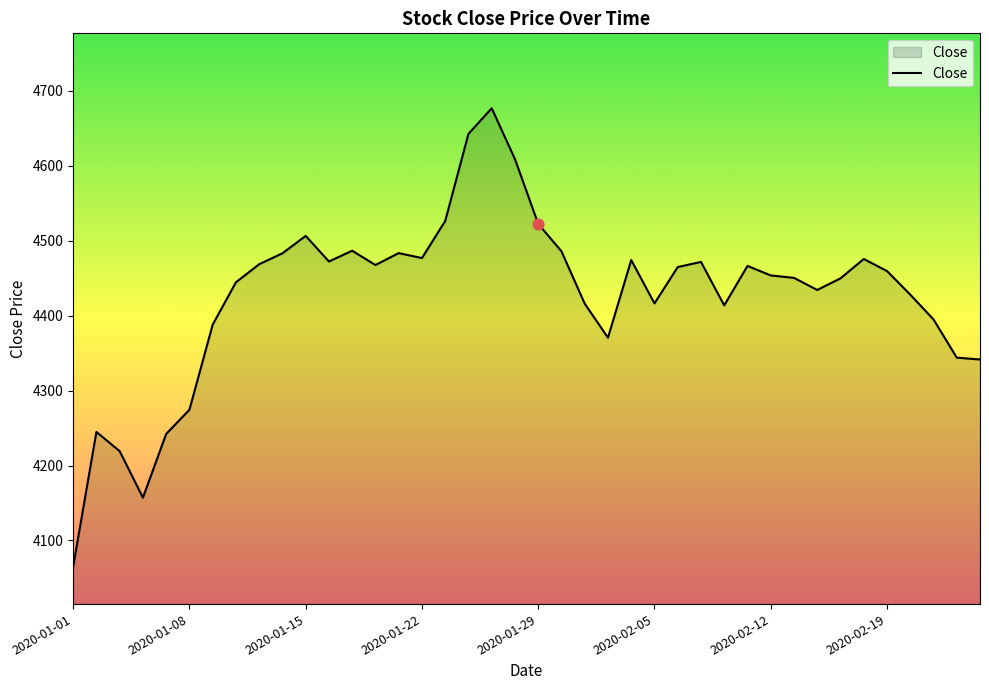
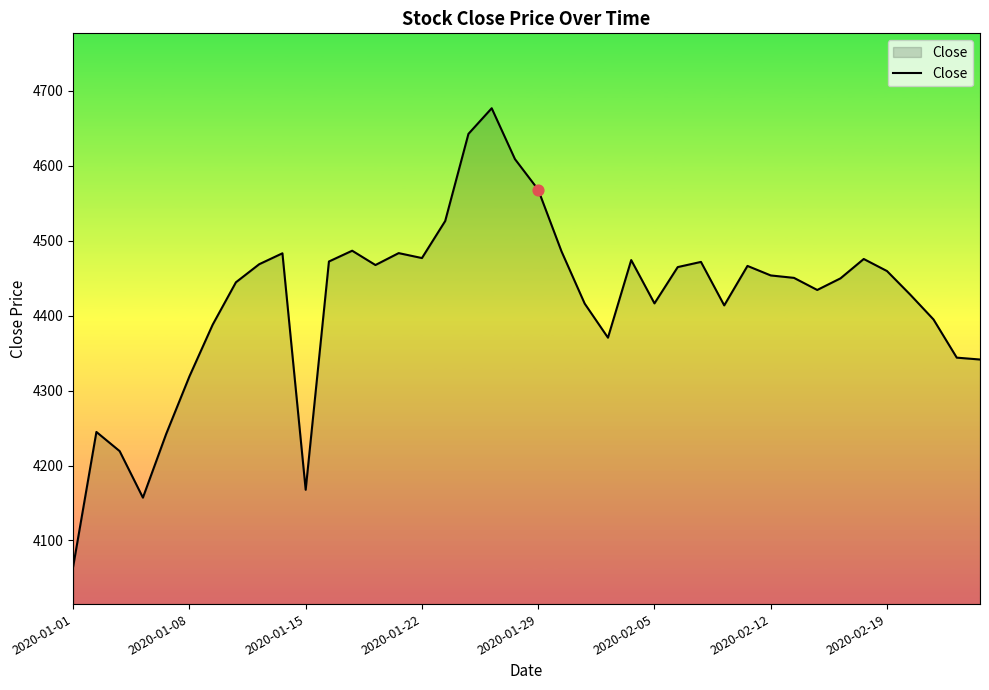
Close, 2020-01-08: 4270 -> 4320
Close, 2020-01-15: 4510 -> 4170
Close, 2020-01-29: 4520 -> 4570
